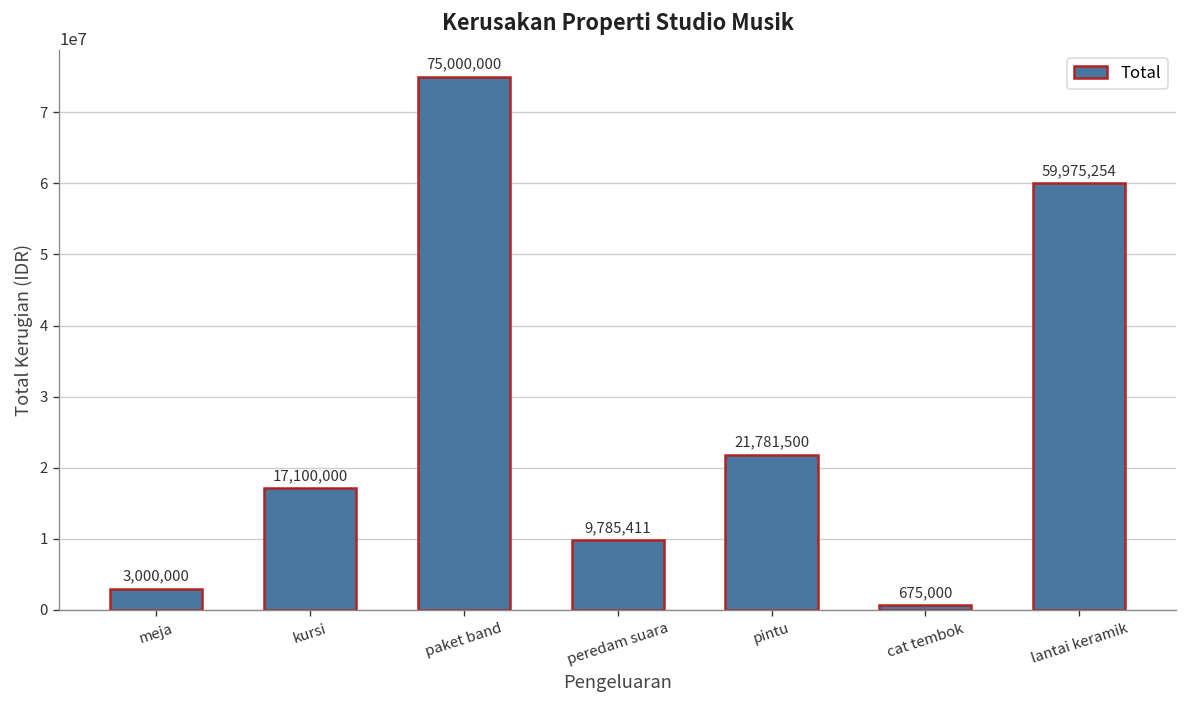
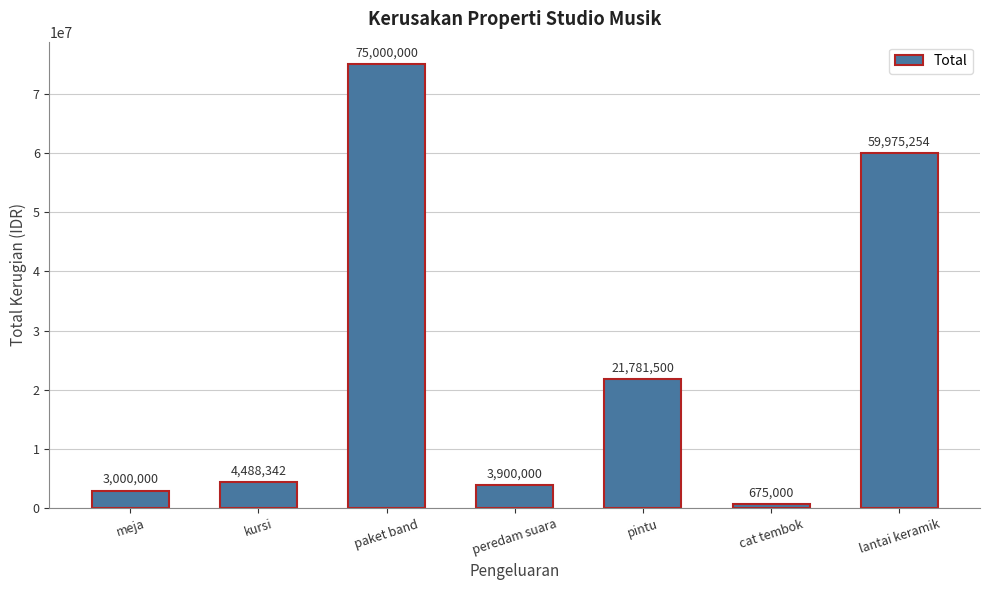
kursi: 17,100,000 -> 4,488,342
peredam suara: 9,785,411 -> 3,900,000
